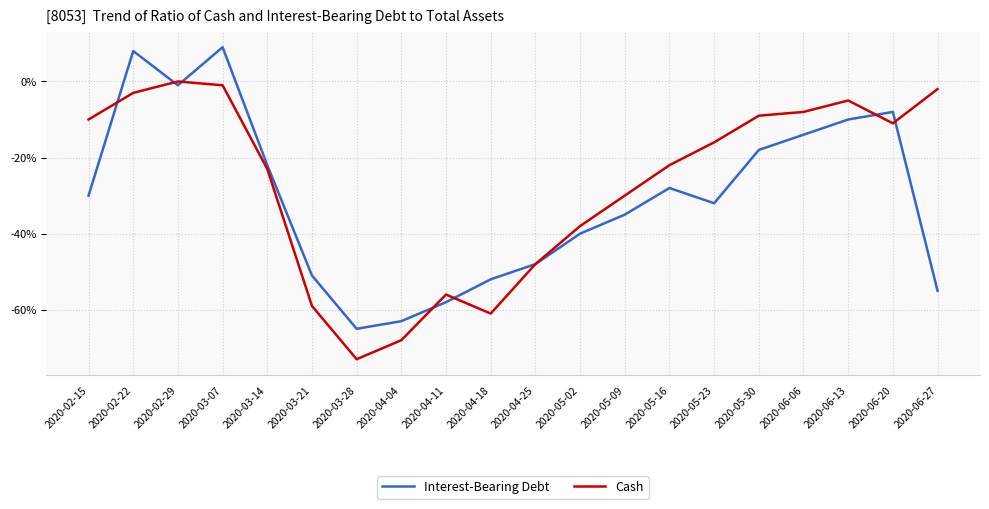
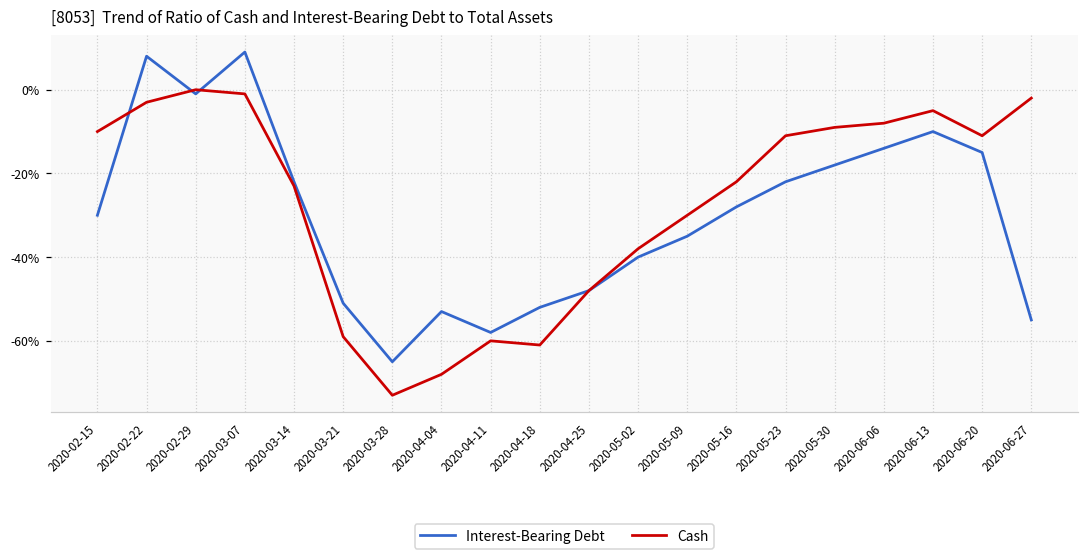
Interest-Bearing Debt, 2020-04-04: -63% -> -53%
Cash, 2020-04-11: -56% -> -60%
Interest-Bearing Debt, 2020-05-23: -32% -> -22%
Cash, 2020-05-23: -16% -> -11%
Interest-Bearing Debt, 2020-06-20: -8% -> -15%
